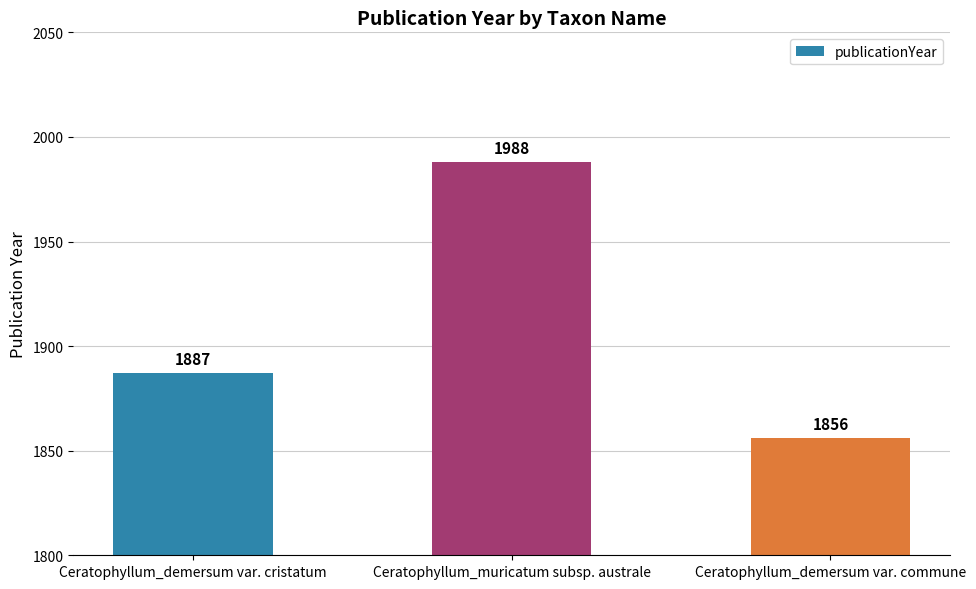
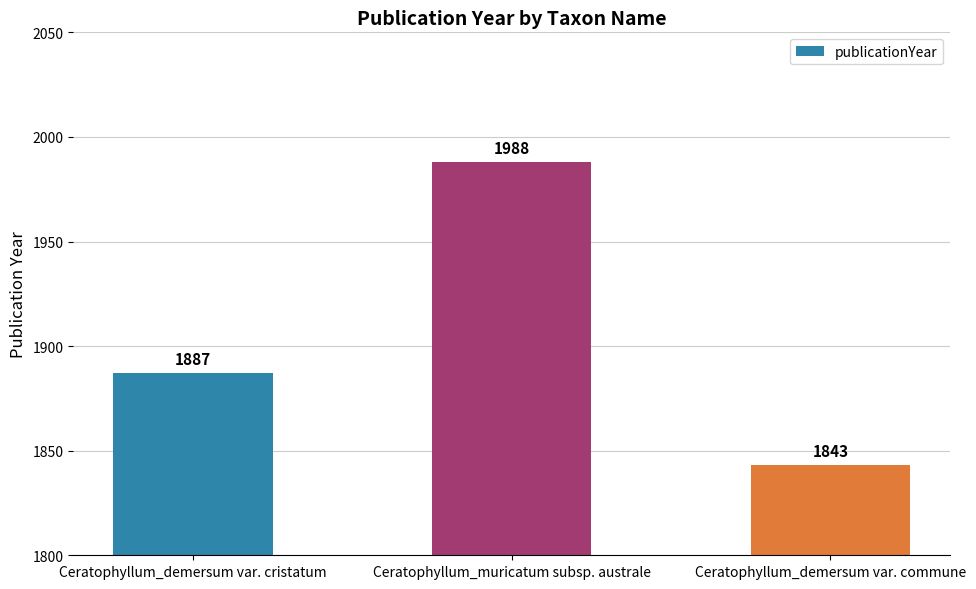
Ceratophyllum_demersum var. commune: 1856 -> 1843
